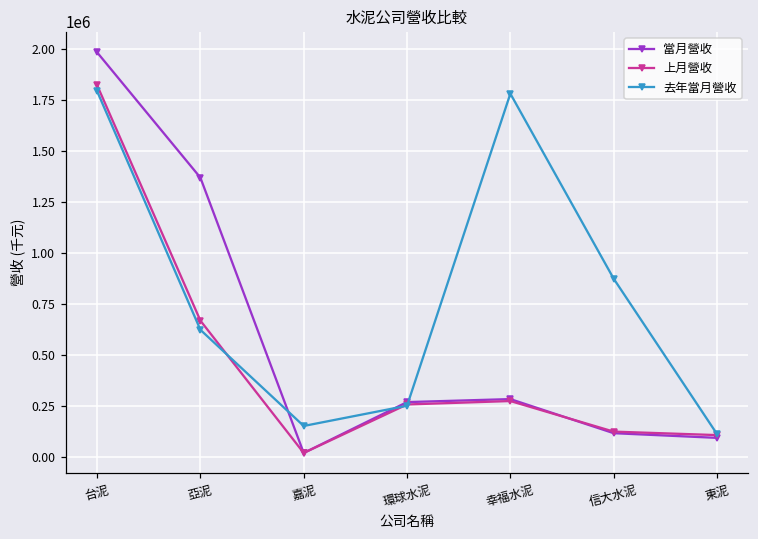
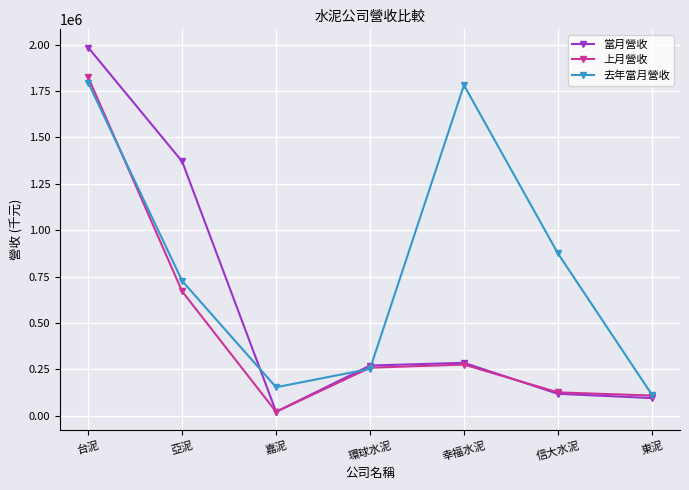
去年當月營收, 亞泥: 630000 -> 730000
